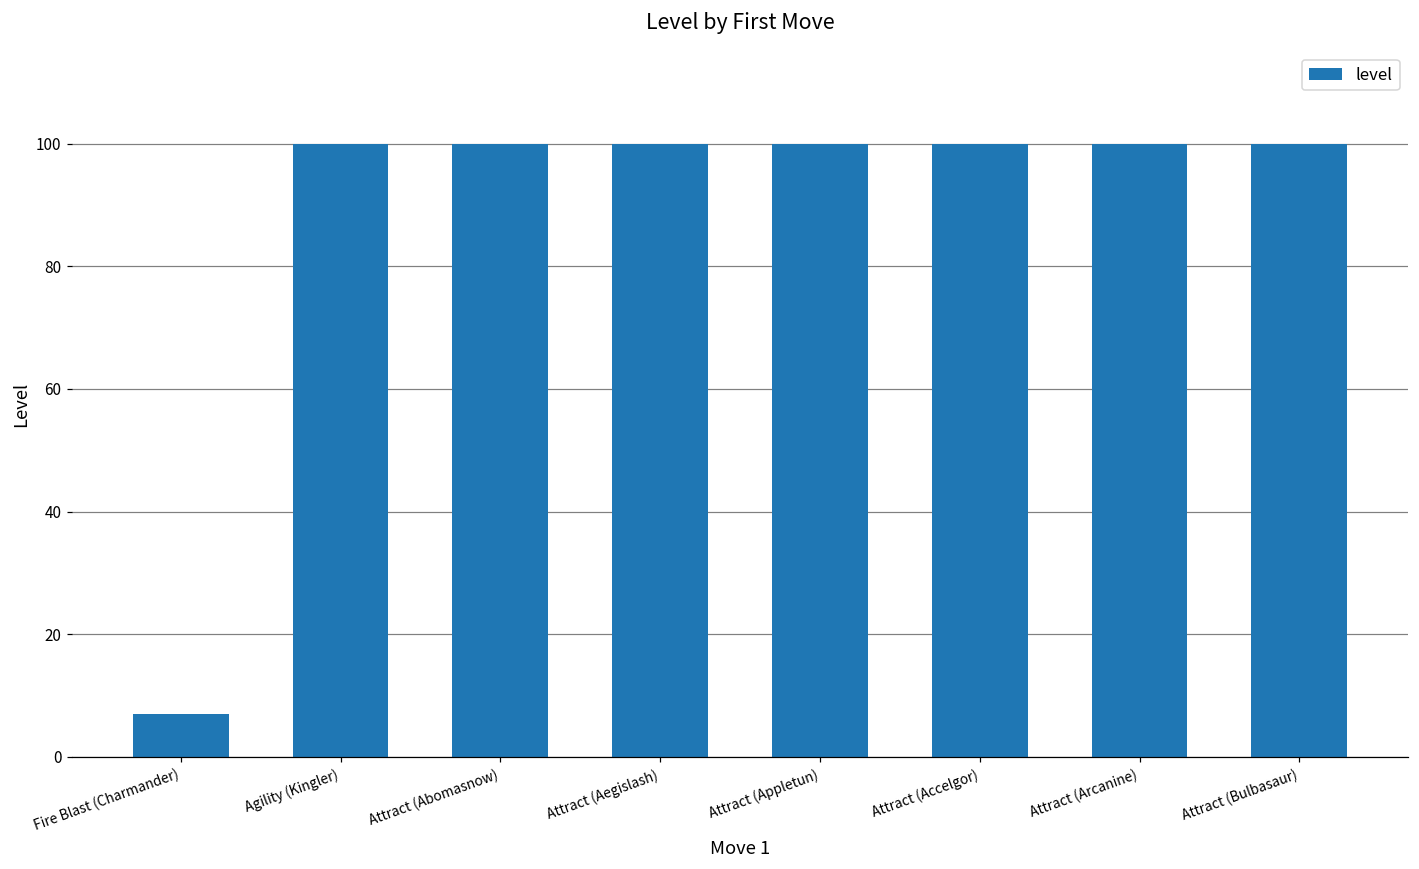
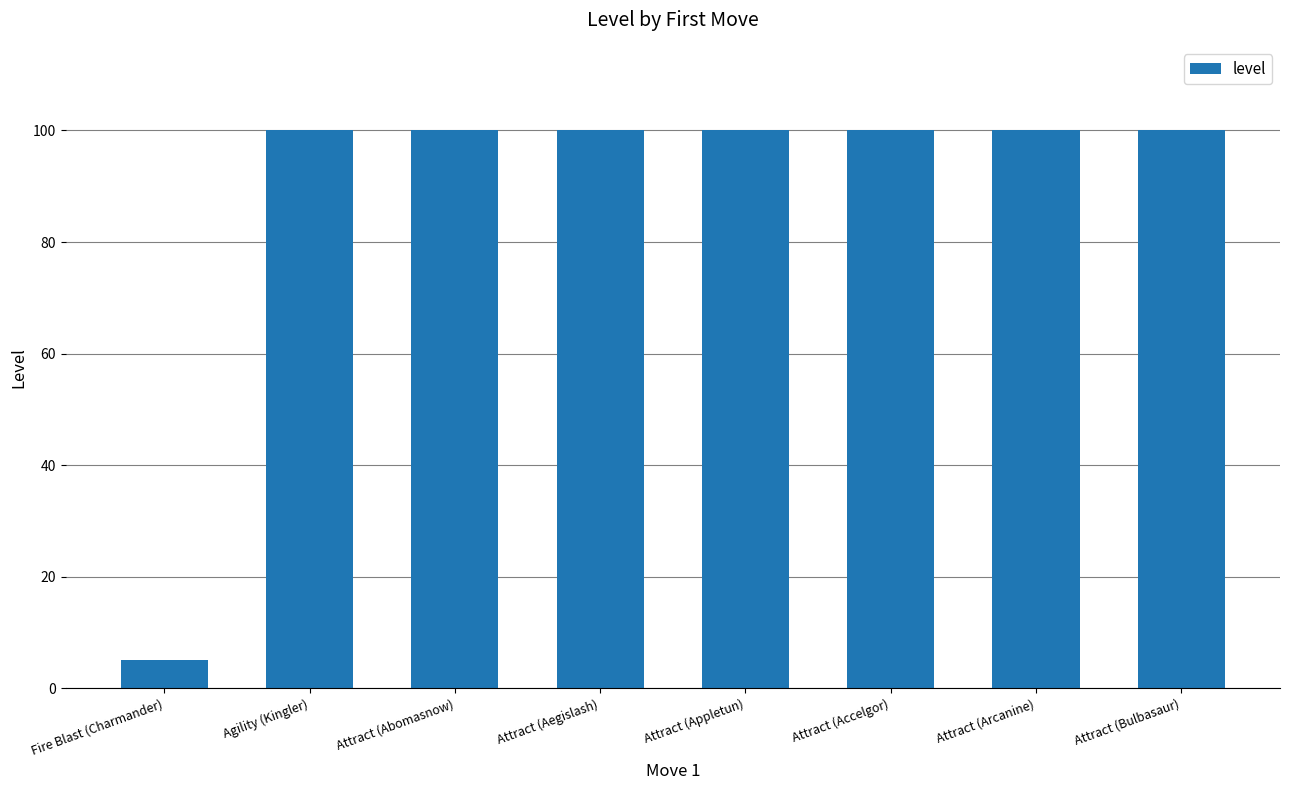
Fire Blast (Charmander): 7 -> 5
